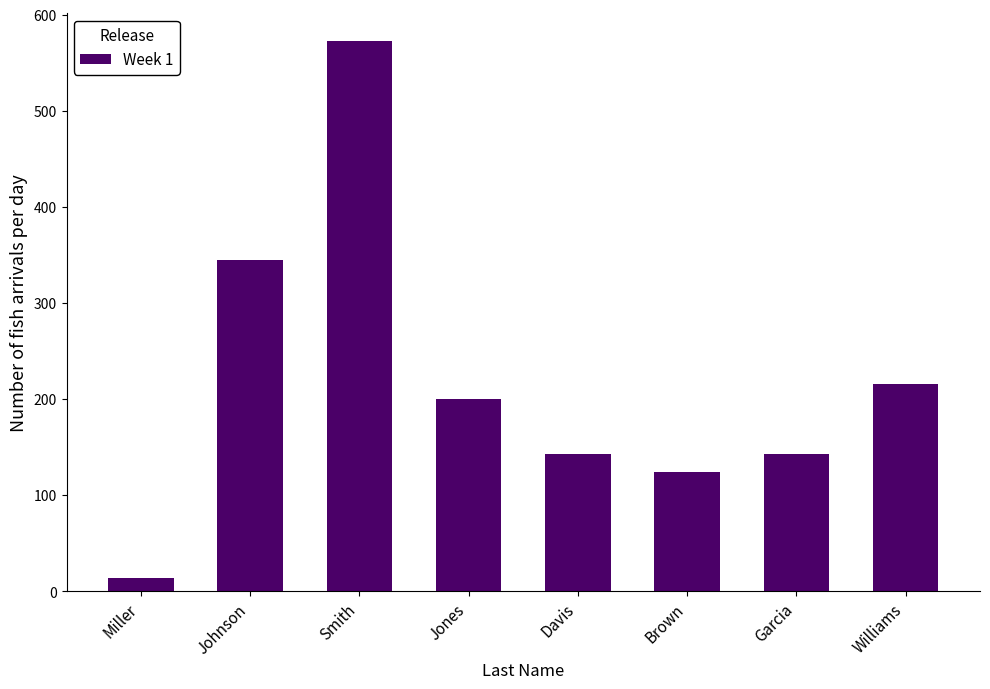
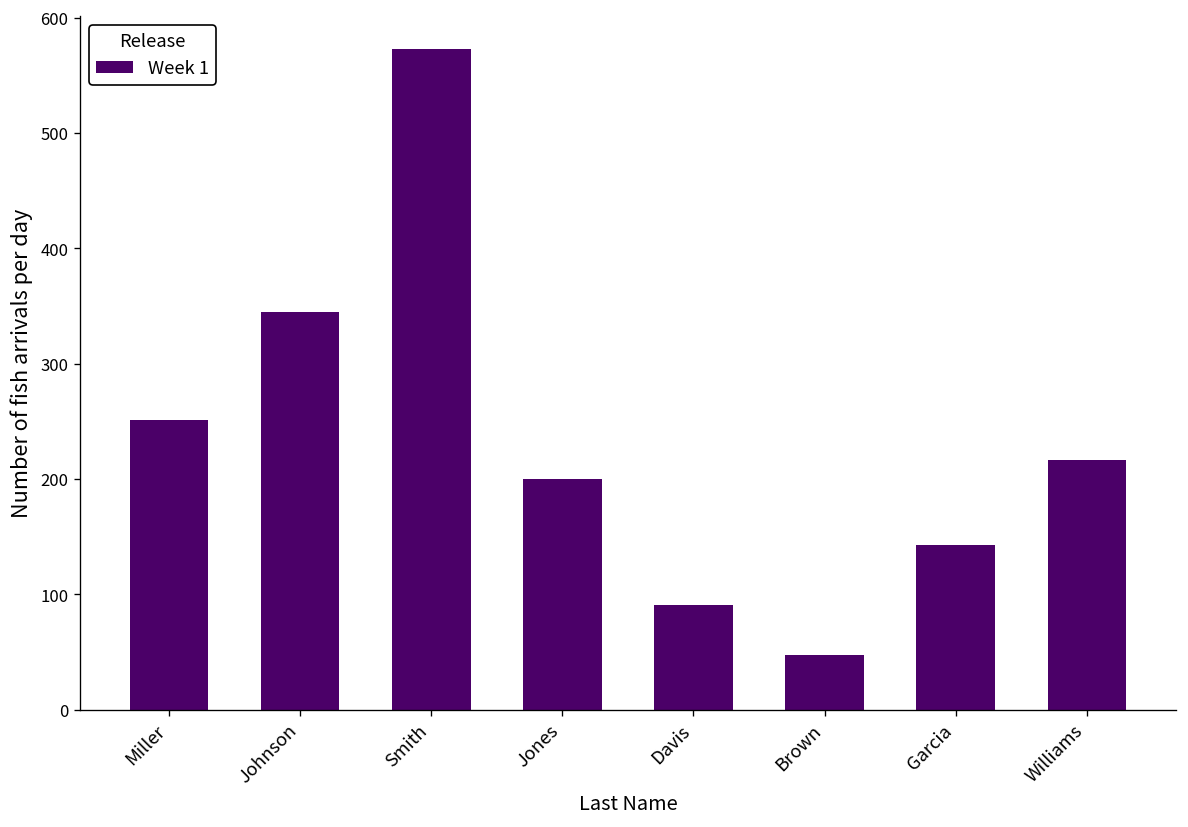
Miller: 10 -> 250
Davis: 140 -> 90
Brown: 120 -> 50
